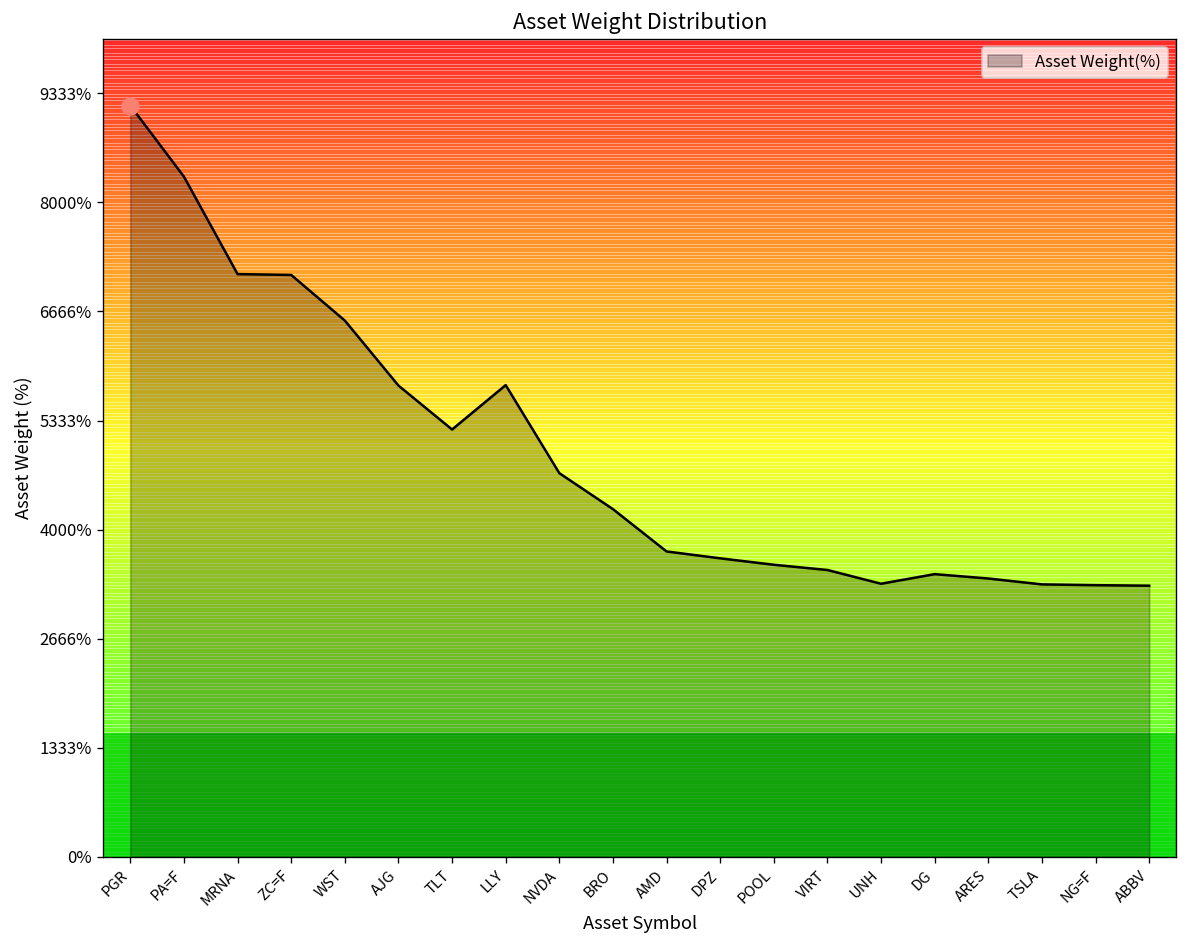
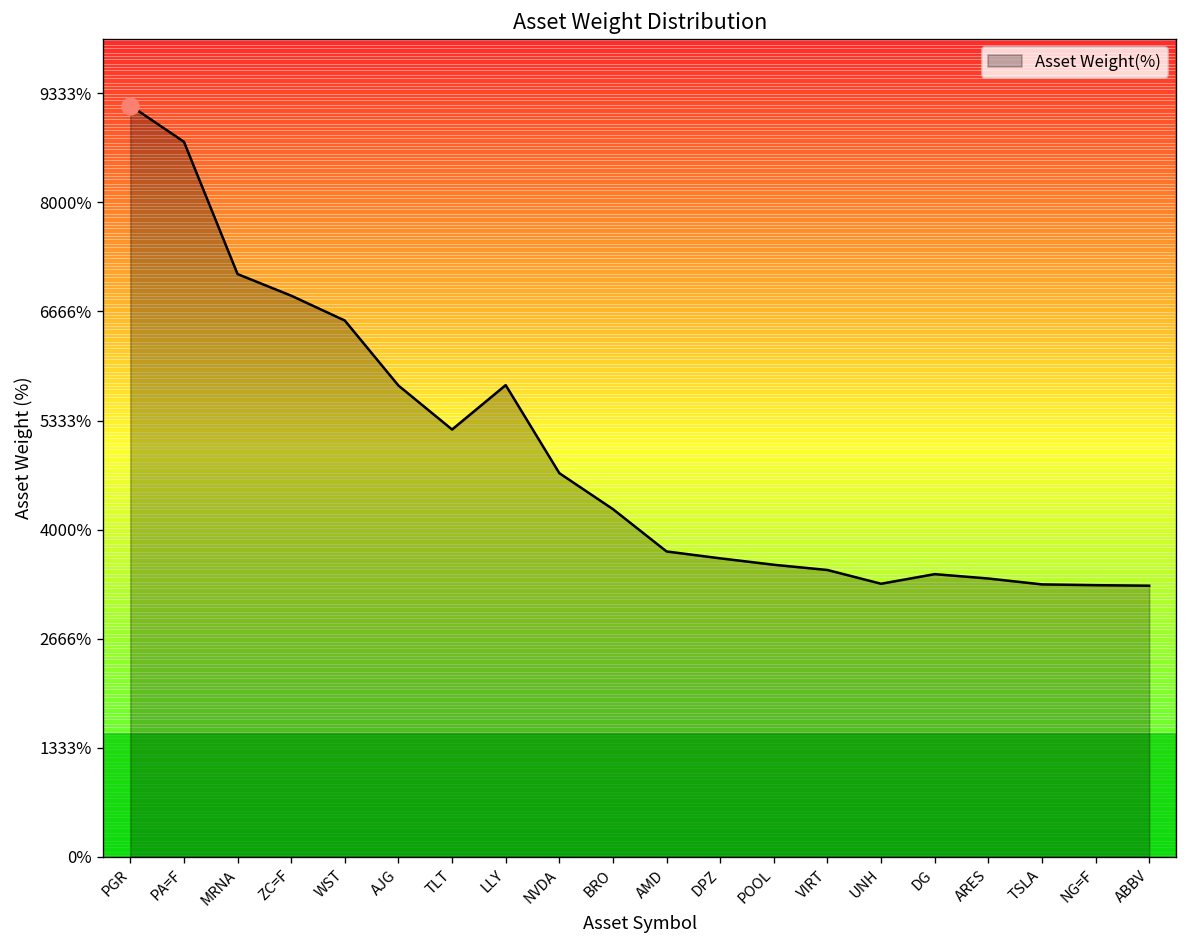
Asset Weight(%), PA=F: 8300% -> 8700%
Asset Weight(%), ZC=F: 7100% -> 6900%
